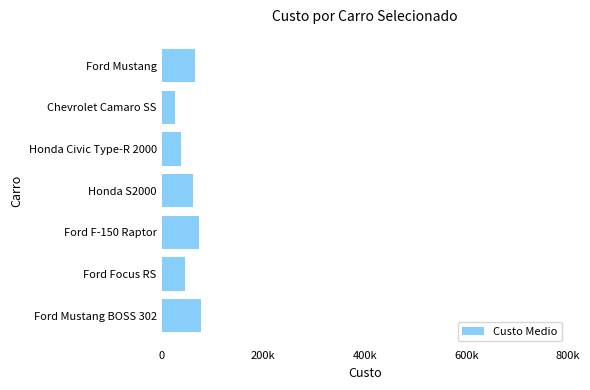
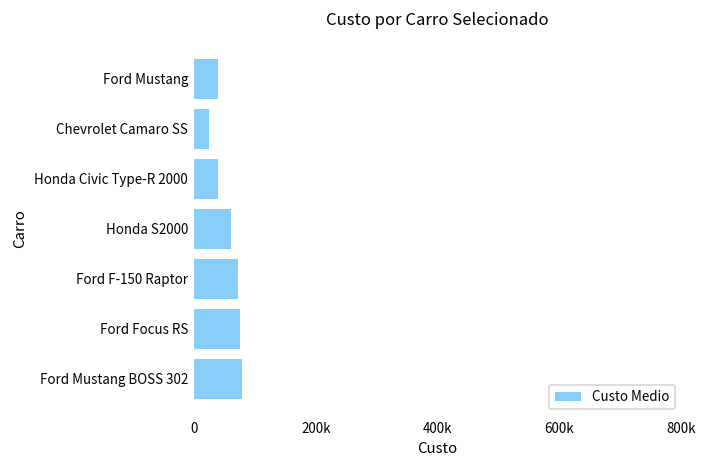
Ford Mustang: 70000 -> 40000
Ford Focus RS: 50000 -> 80000
